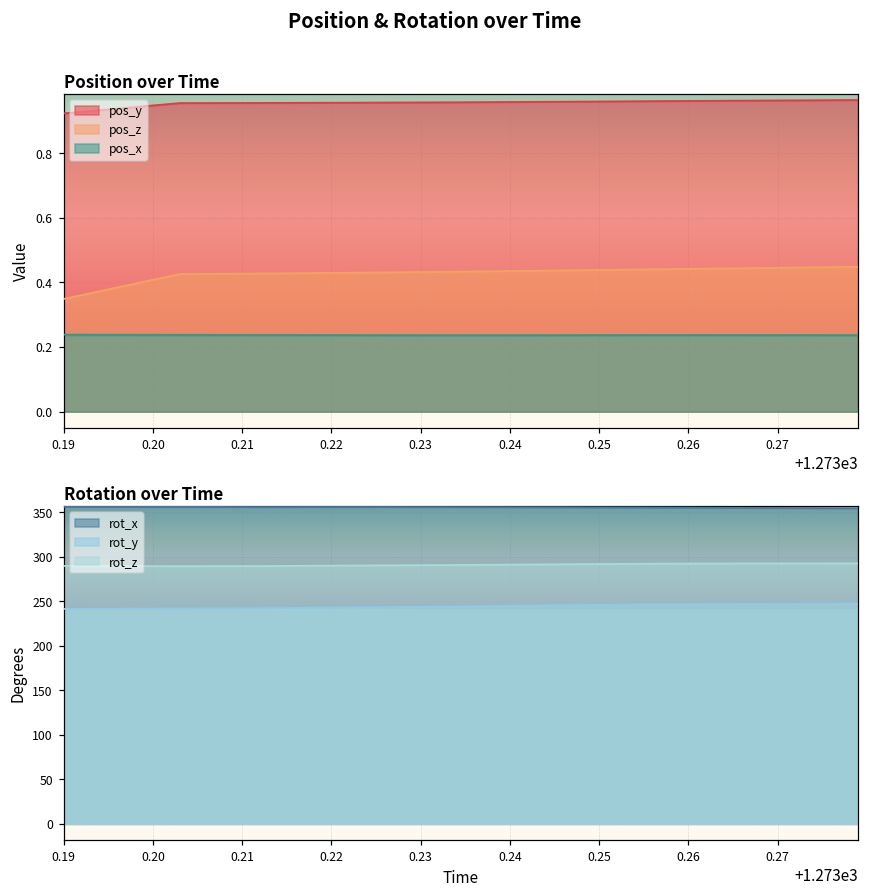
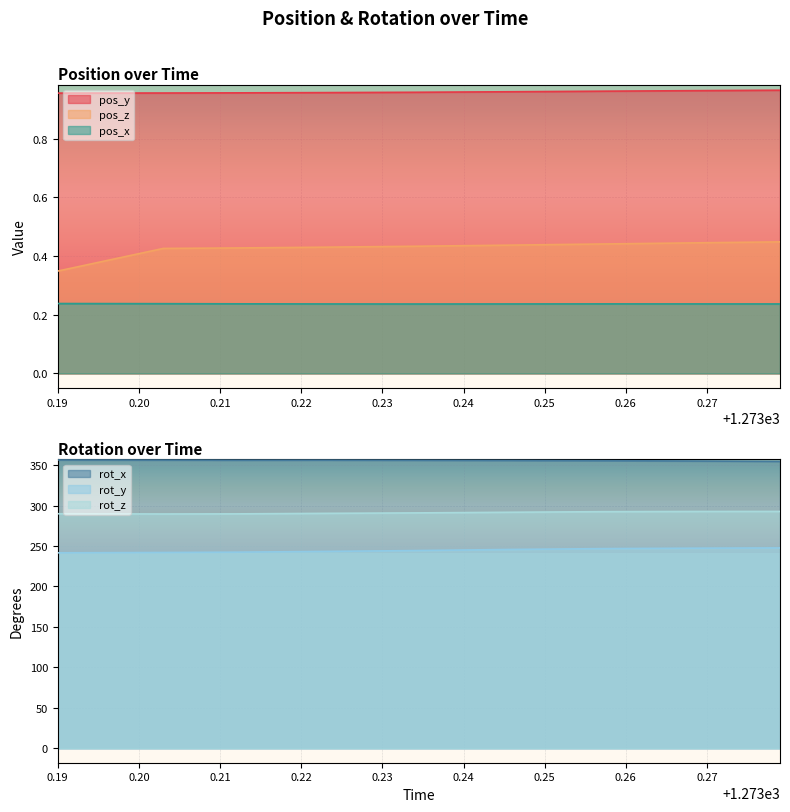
Position over Time, pos_y, 0.19: 0.92 -> 0.96
